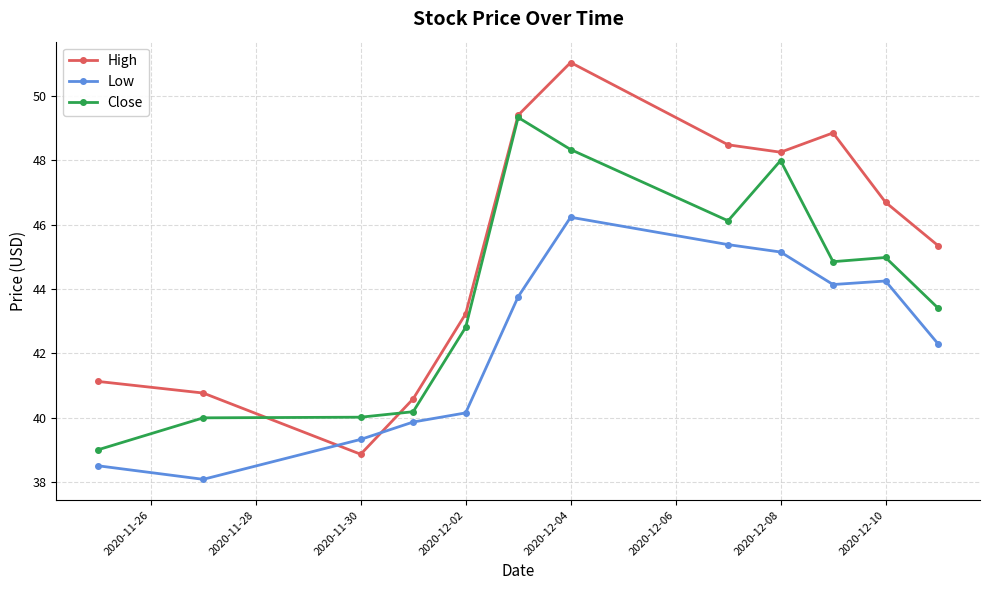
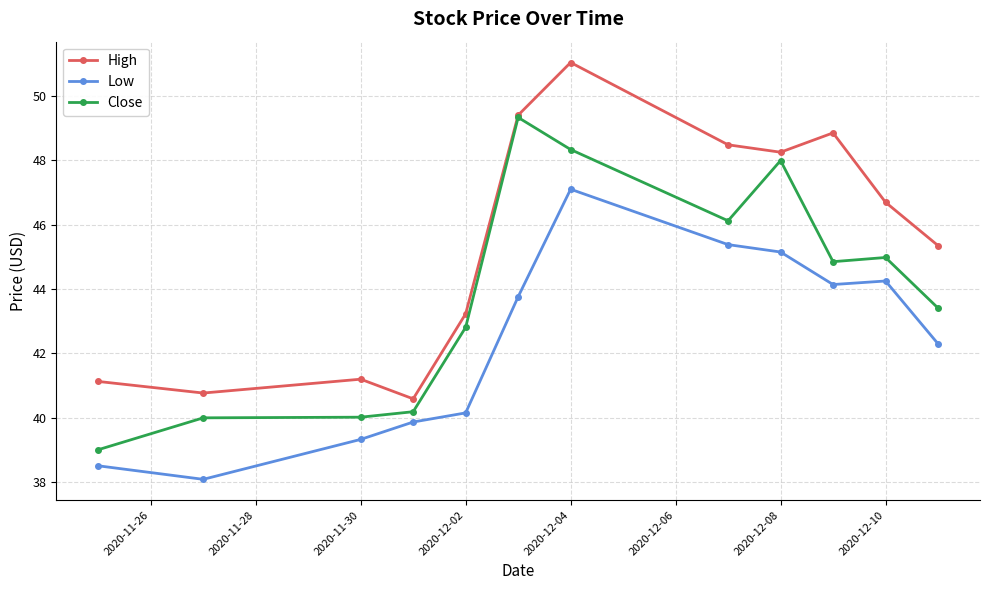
High, 2020-11-30: 38.9 -> 41.2
Low, 2020-12-04: 46.2 -> 47.1
